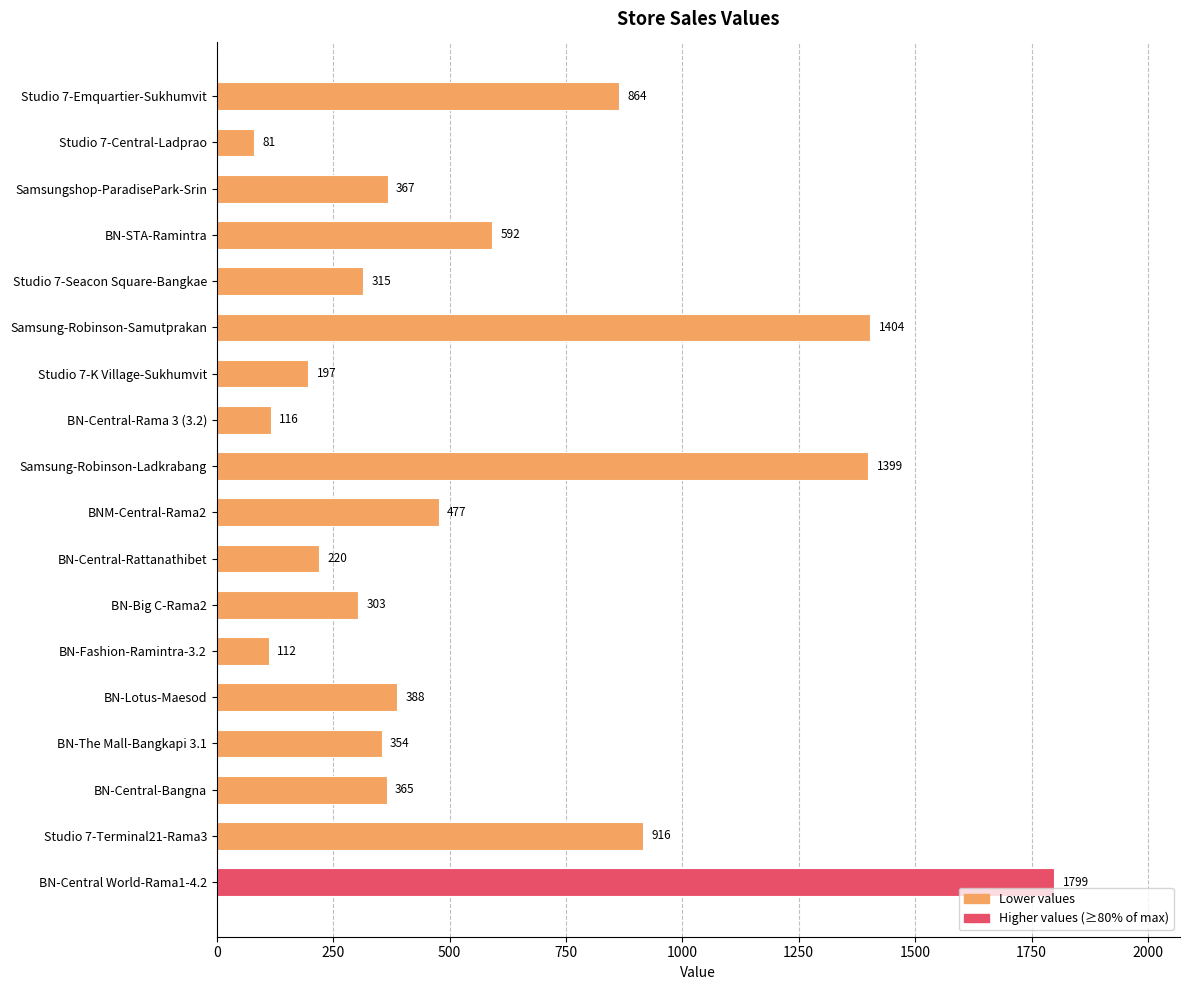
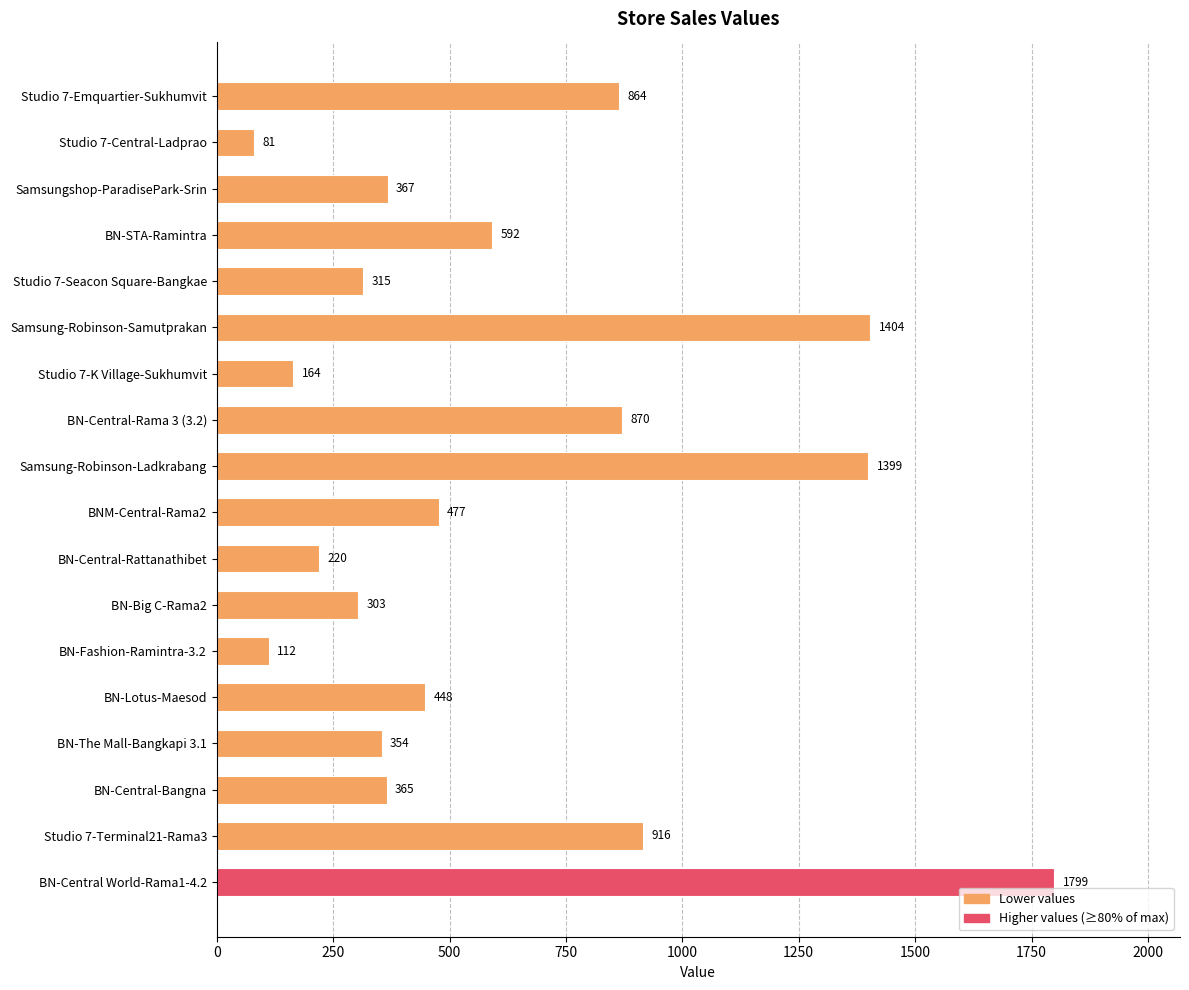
Studio 7-K Village-Sukhumvit: 197 -> 164
BN-Central-Rama 3 (3.2): 116 -> 870
BN-Lotus-Maesod: 388 -> 448
